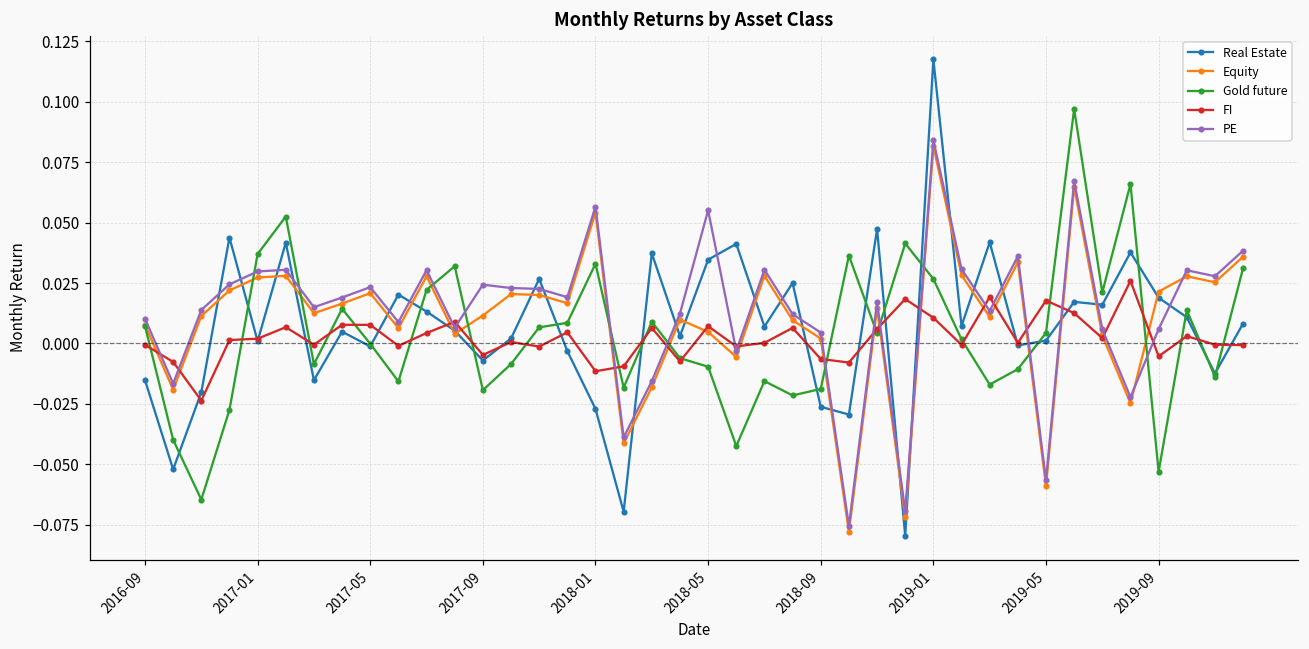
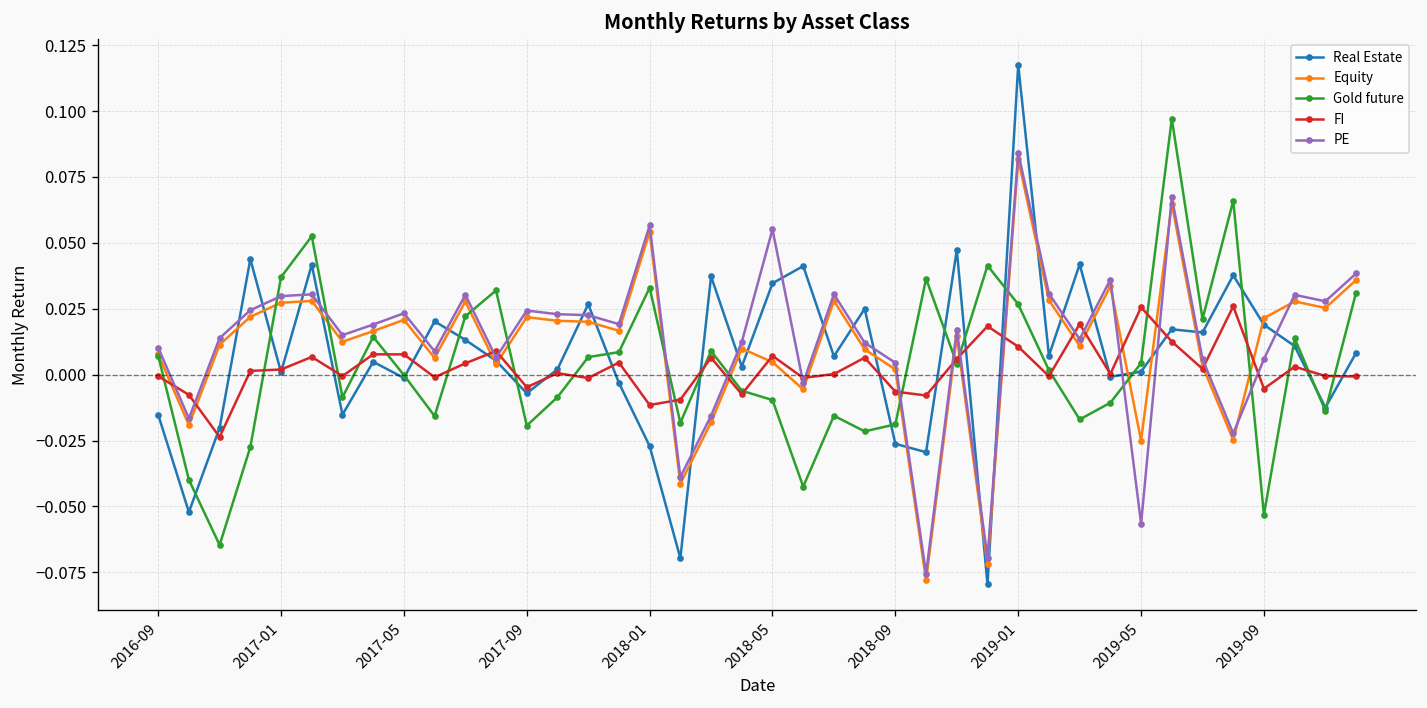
Equity, 2017-09: 0.012 -> 0.022
Equity, 2019-05: -0.059 -> -0.025
FI, 2019-05: 0.018 -> 0.026
